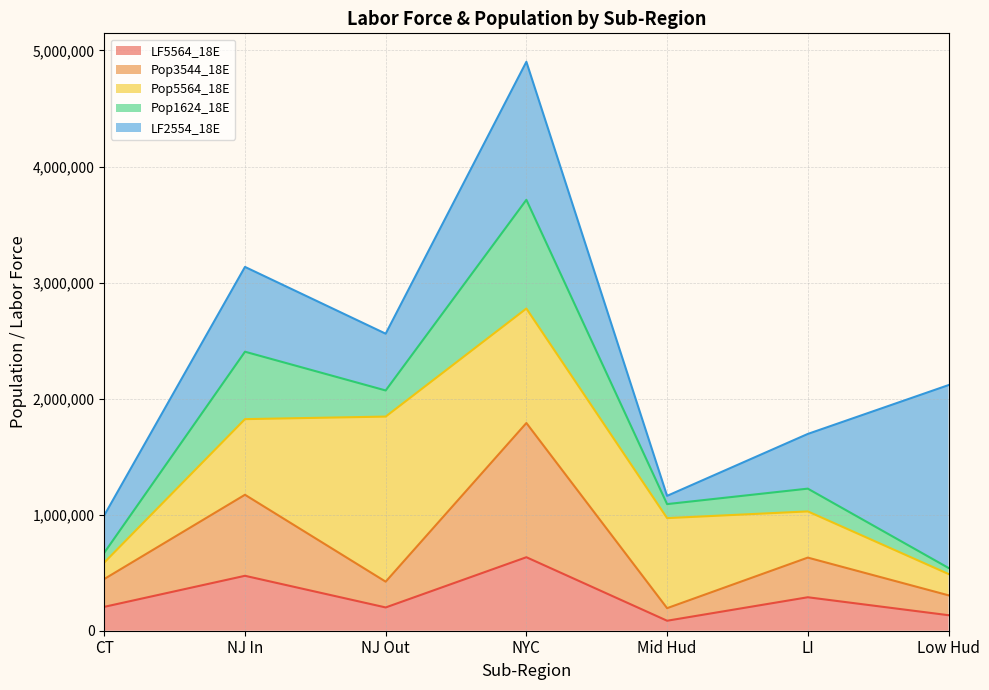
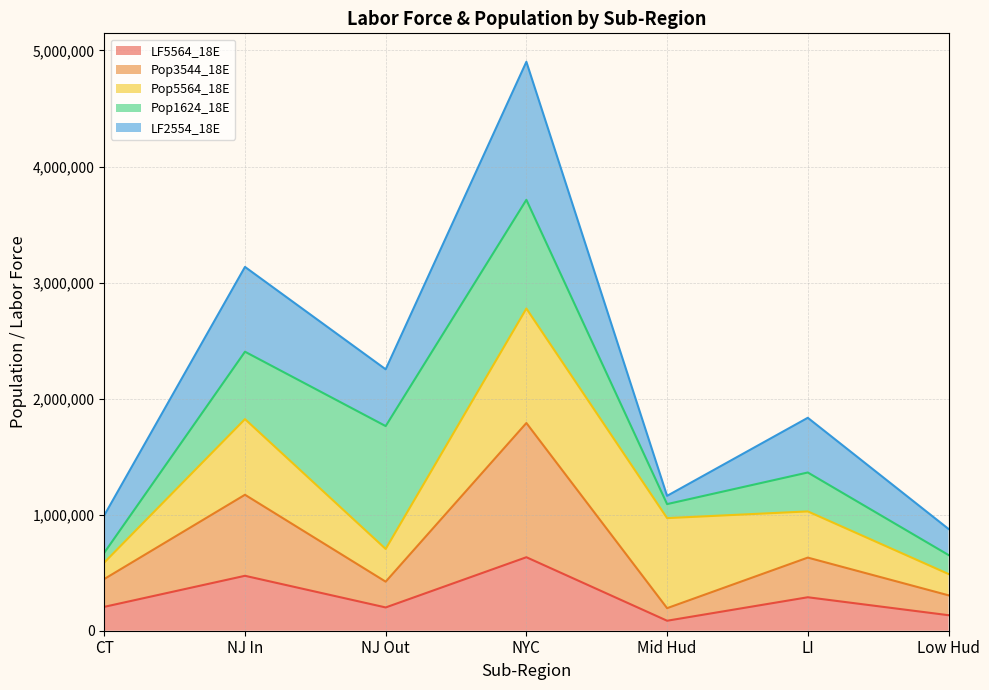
Pop5564_18E, NJ Out: 1,420,000 -> 280,000
Pop1624_18E, NJ Out: 230,000 -> 1,060,000
Pop1624_18E, LI: 200,000 -> 340,000
Pop1624_18E, Low Hud: 50,000 -> 160,000
LF2554_18E, Low Hud: 1,580,000 -> 220,000
